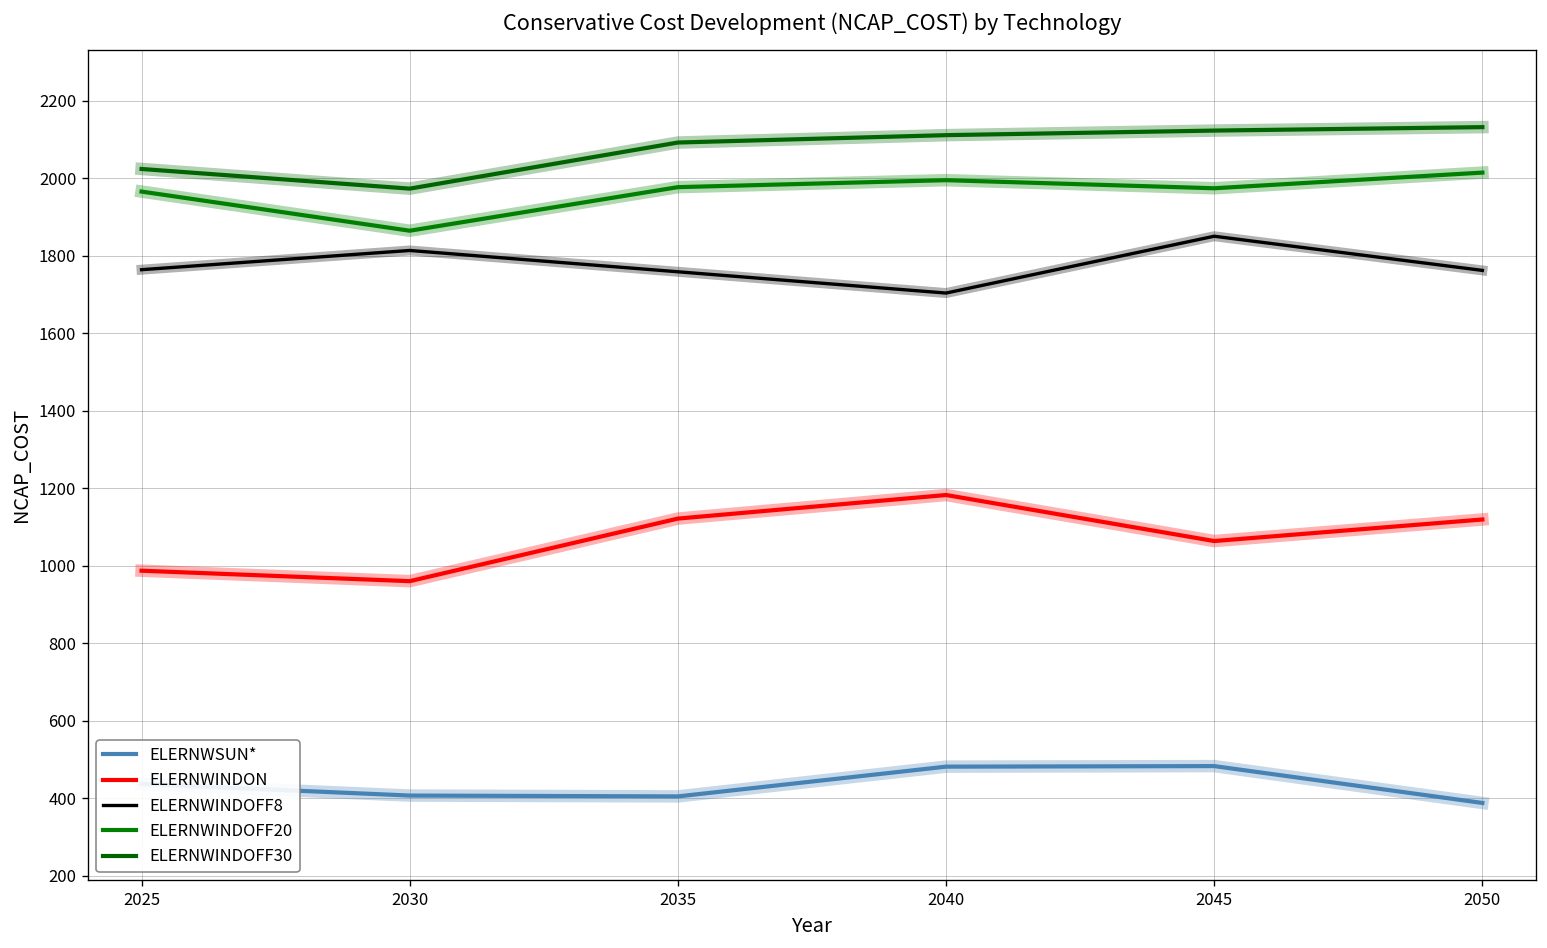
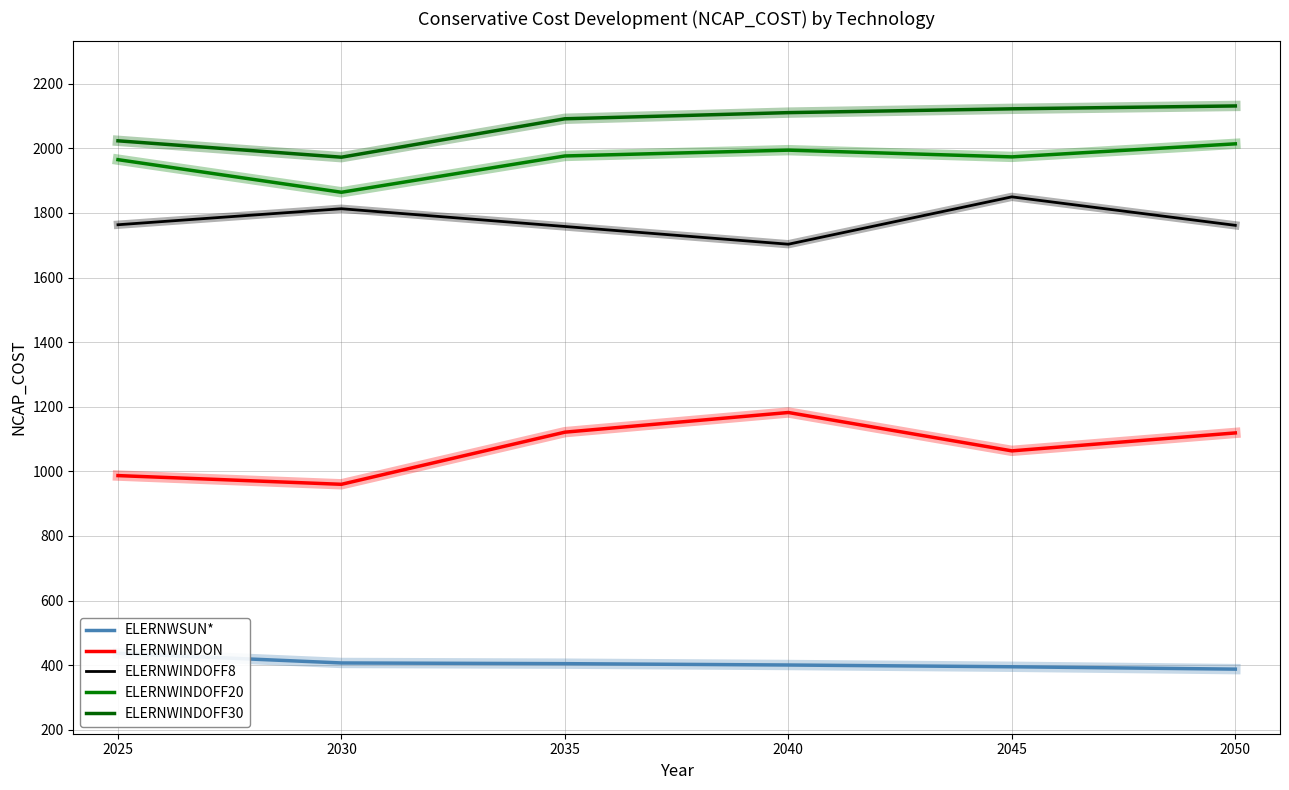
ELERNWSUN*, 2040: 480 -> 400
ELERNWSUN*, 2045: 480 -> 390
